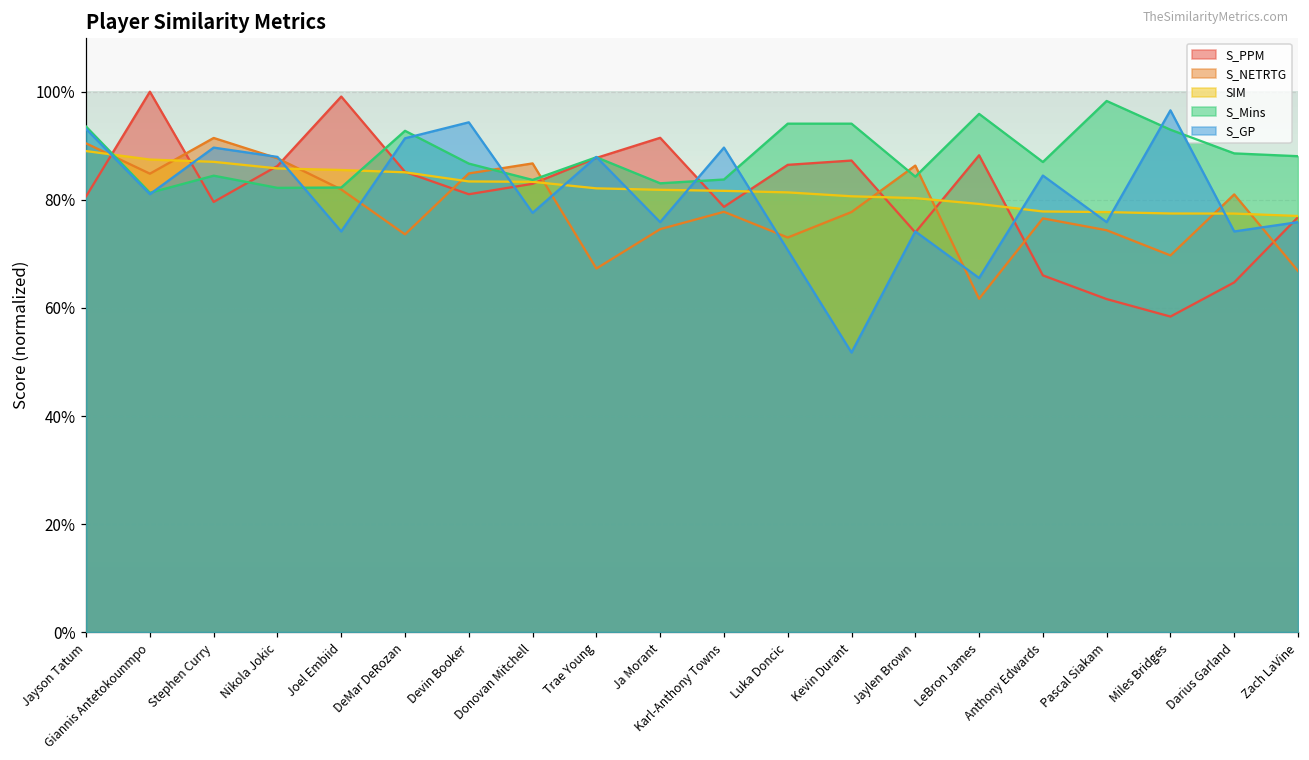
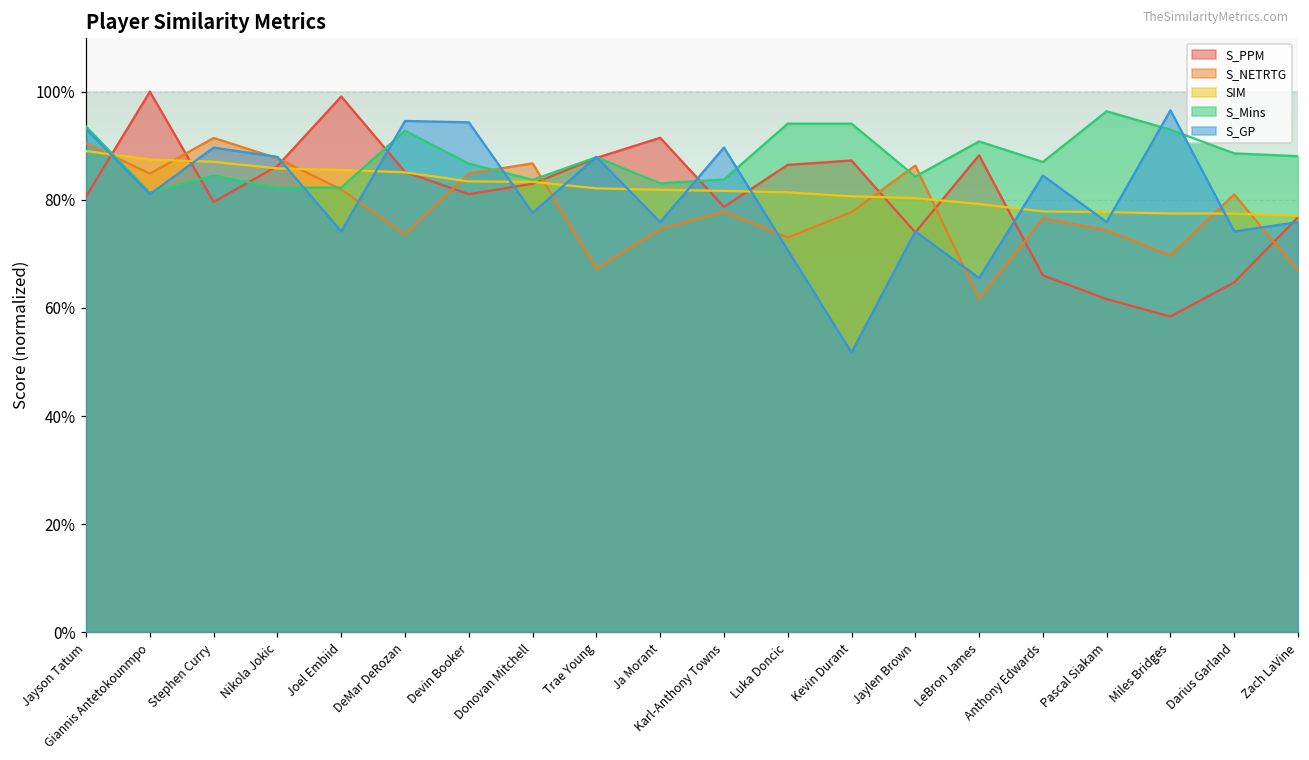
S_GP, DeMar DeRozan: 91% -> 95%
S_Mins, LeBron James: 96% -> 91%
S_Mins, Pascal Siakam: 98% -> 96%
